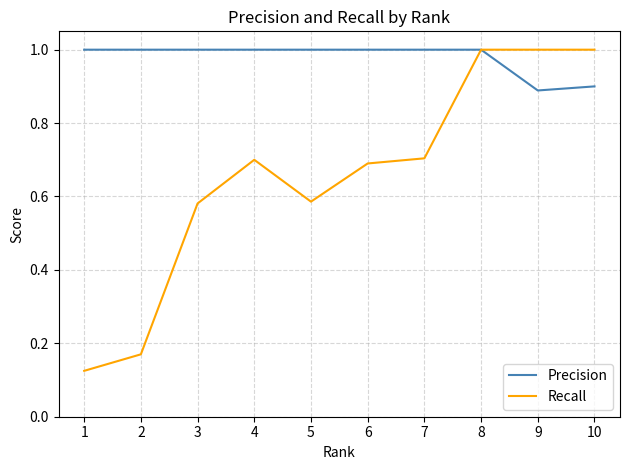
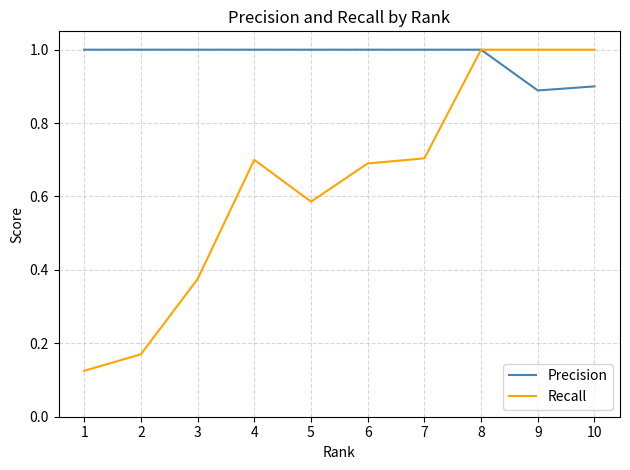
Recall, 3: 0.58 -> 0.38
